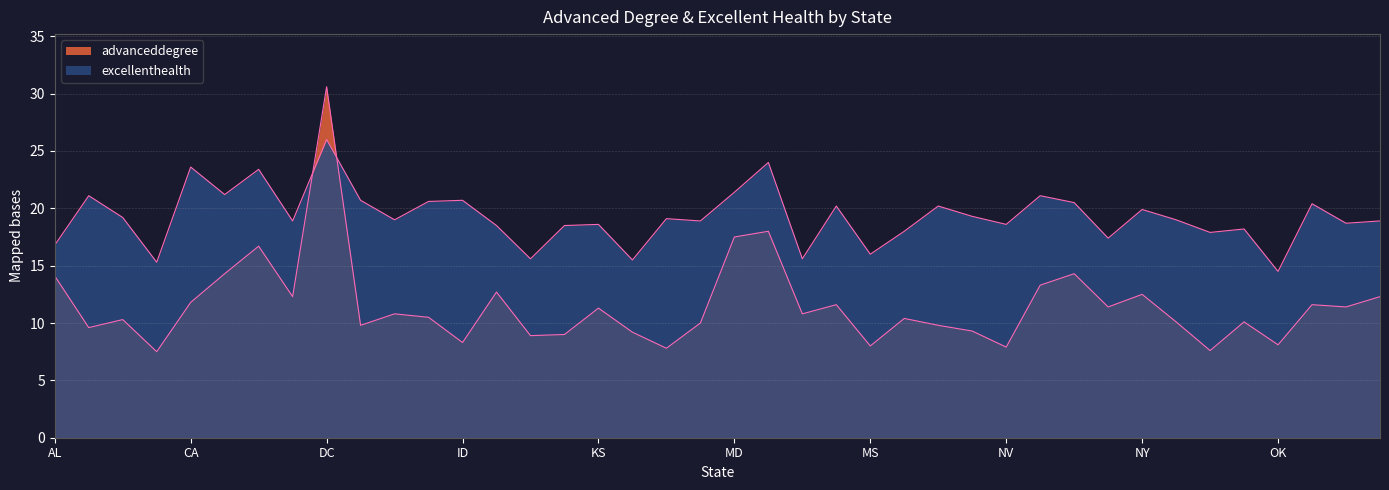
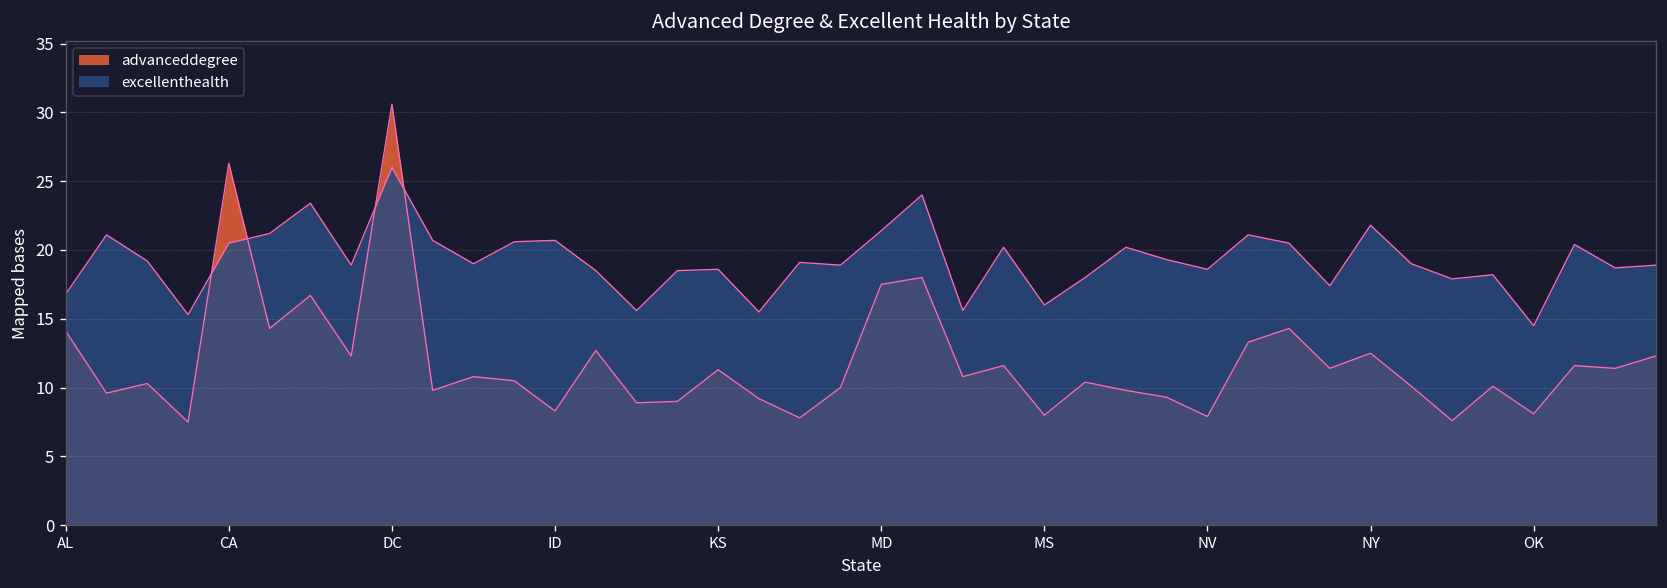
advanceddegree, CA: 11.8 -> 26.3
excellenthealth, CA: 23.6 -> 20.5
excellenthealth, NY: 19.9 -> 21.8
